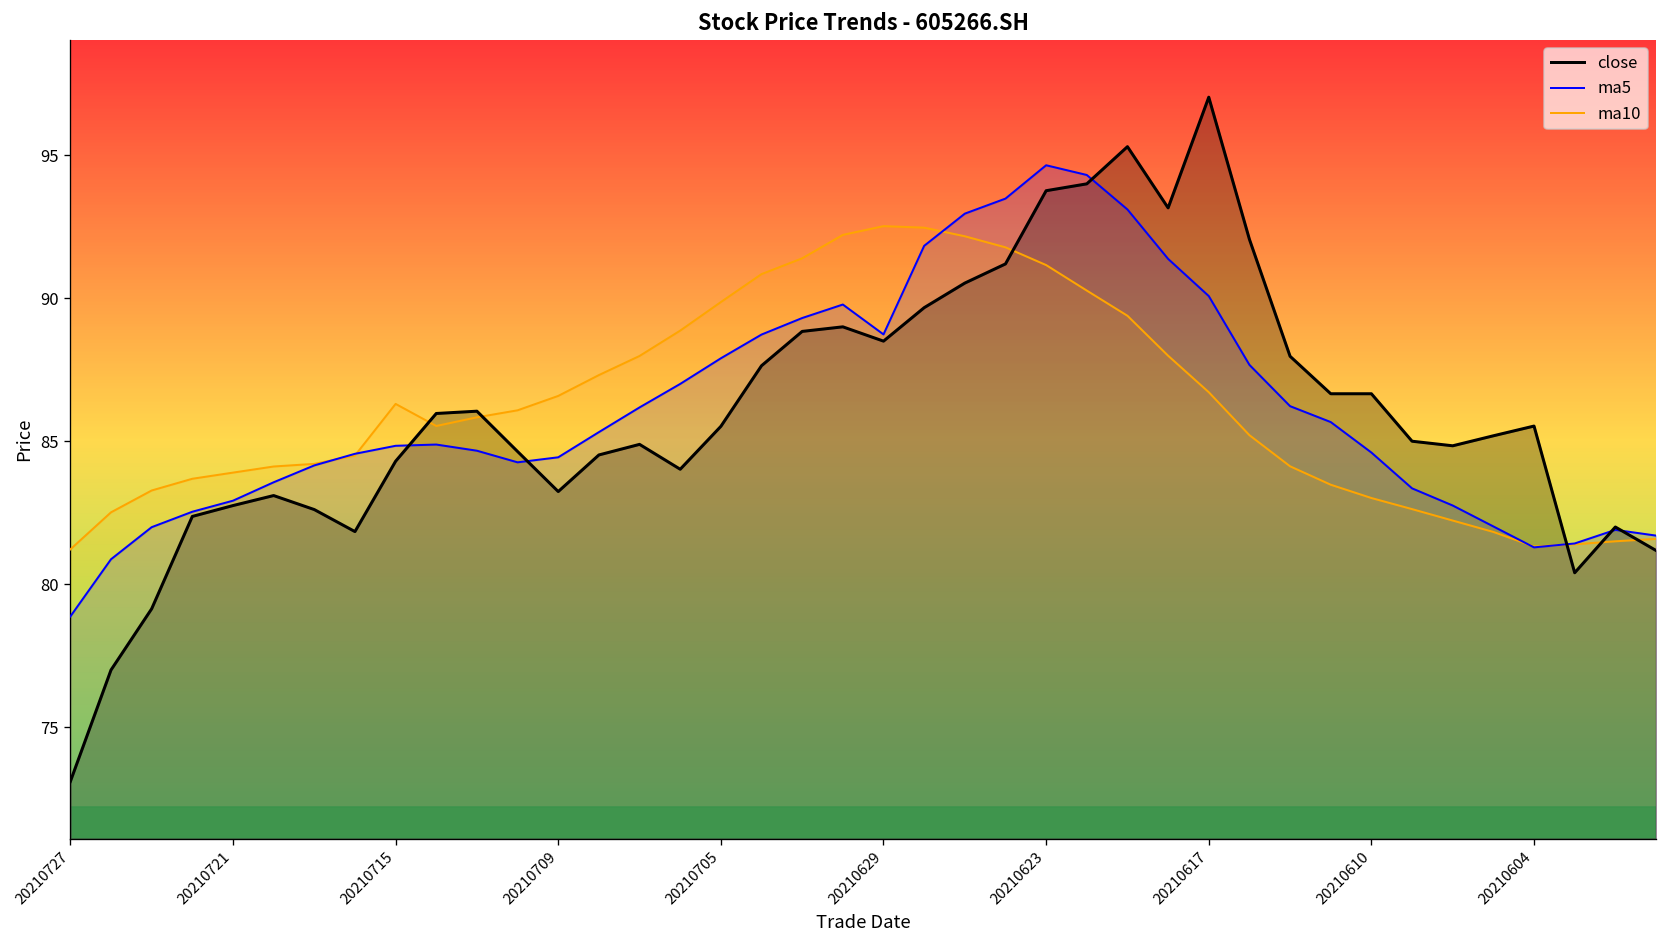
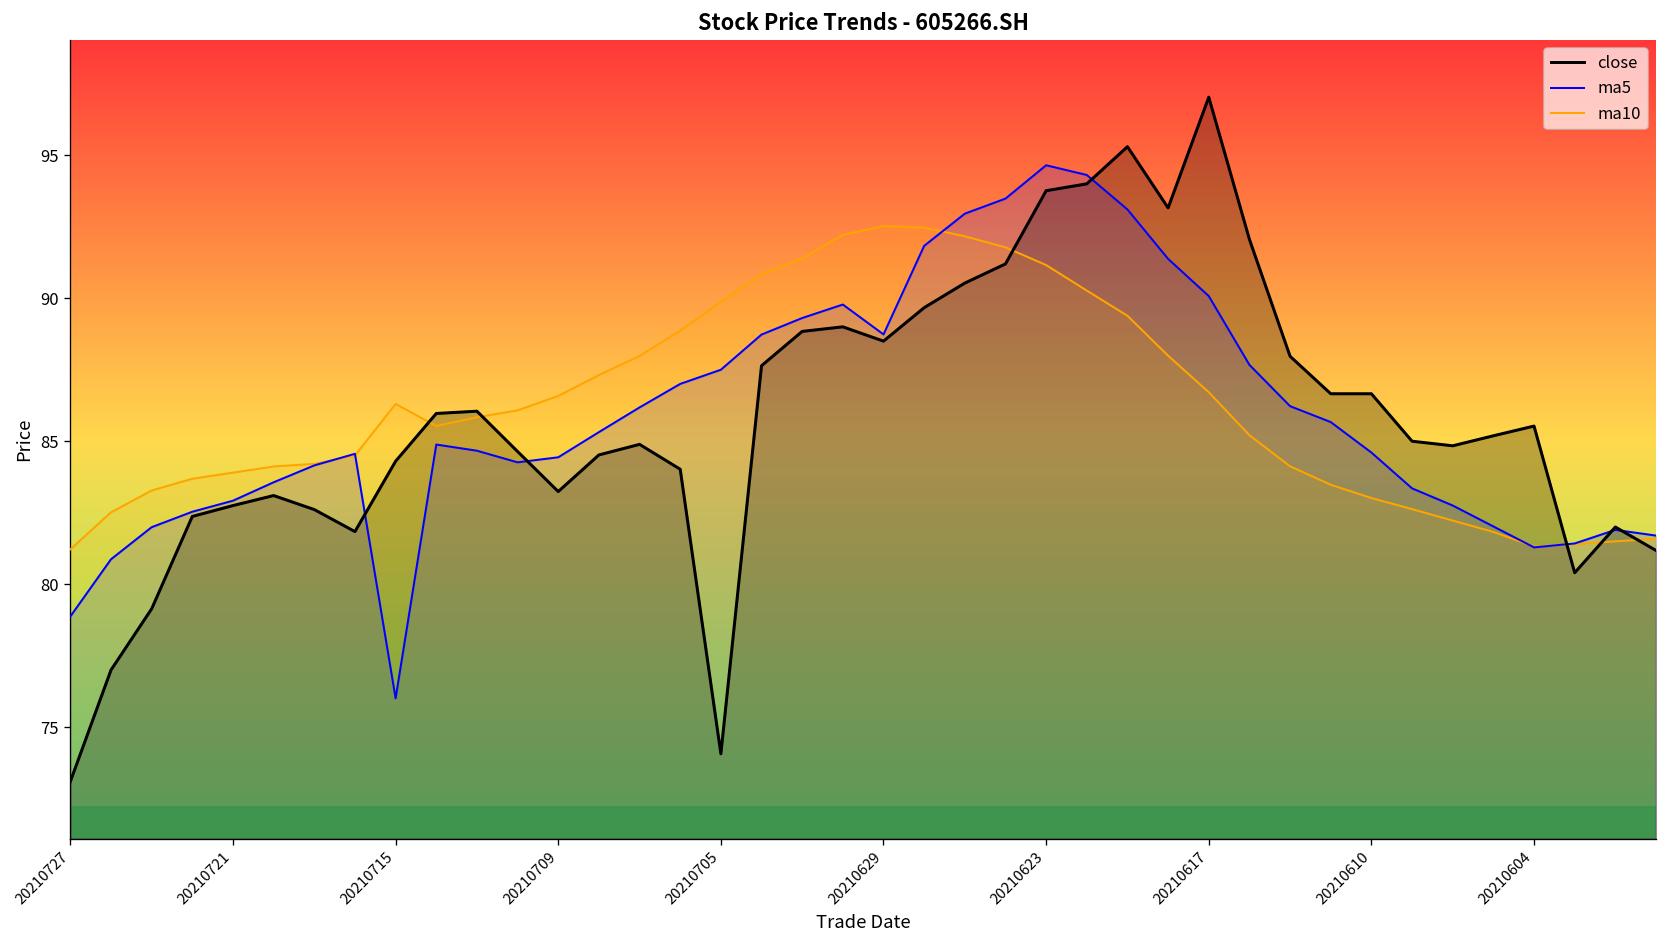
ma5, 20210715: 84.8 -> 76.0
close, 20210705: 85.5 -> 74.1
ma5, 20210705: 87.9 -> 87.5
